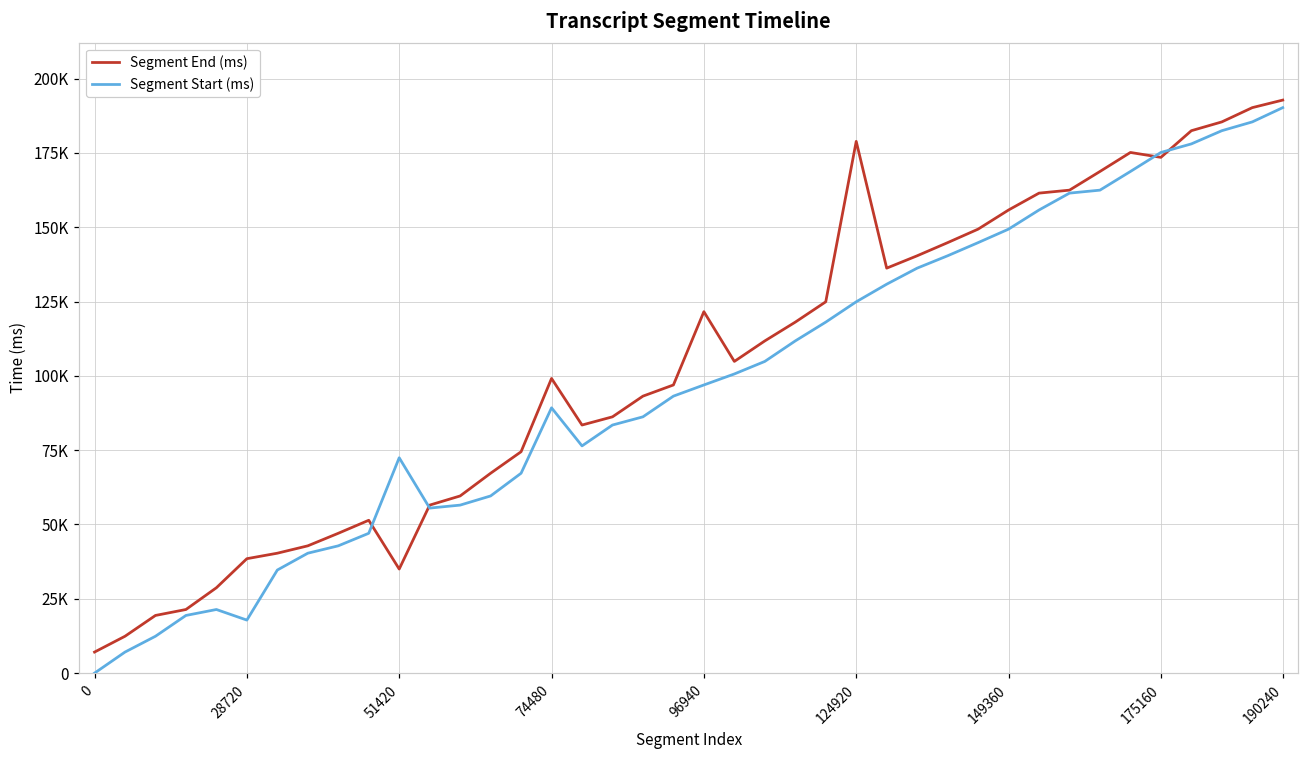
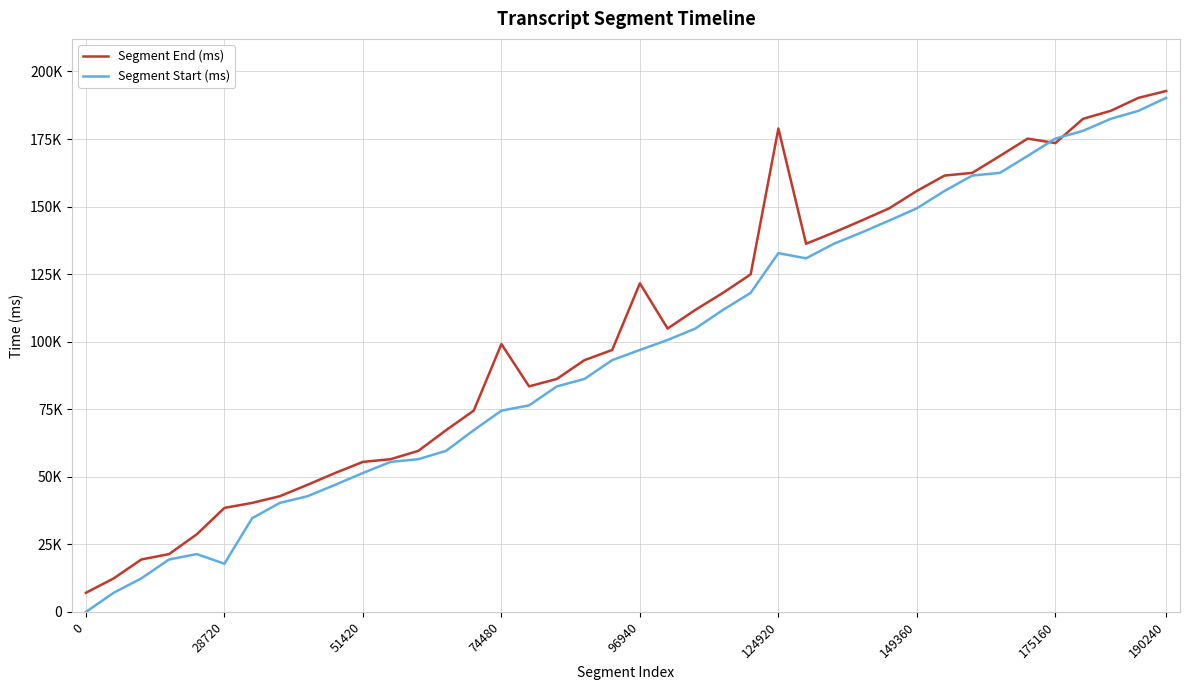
Segment End (ms), 51420: 35000 -> 56000
Segment Start (ms), 51420: 72000 -> 51000
Segment Start (ms), 74480: 89000 -> 74000
Segment Start (ms), 124920: 125000 -> 133000
